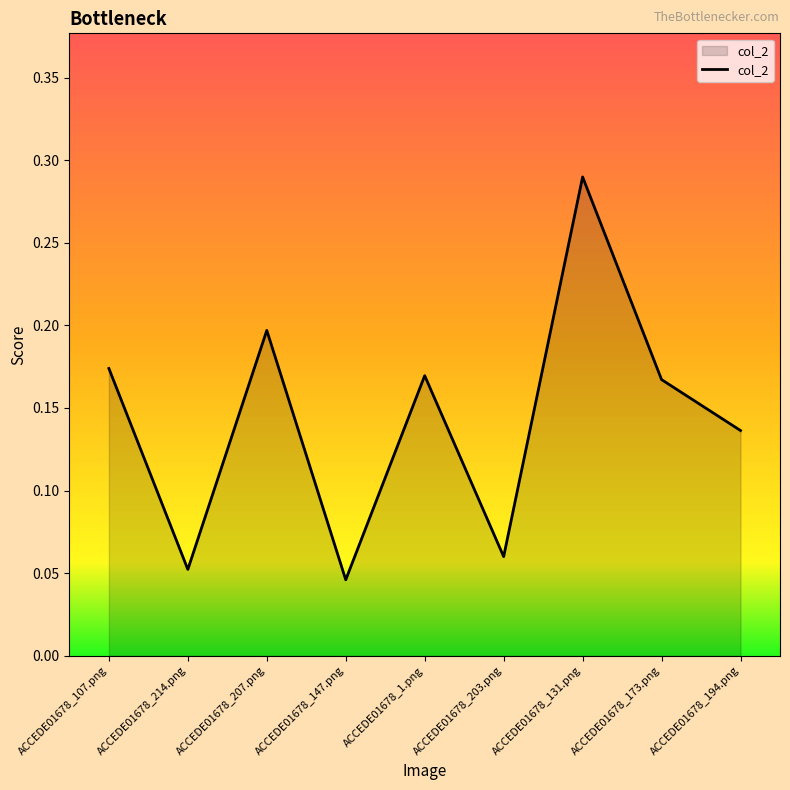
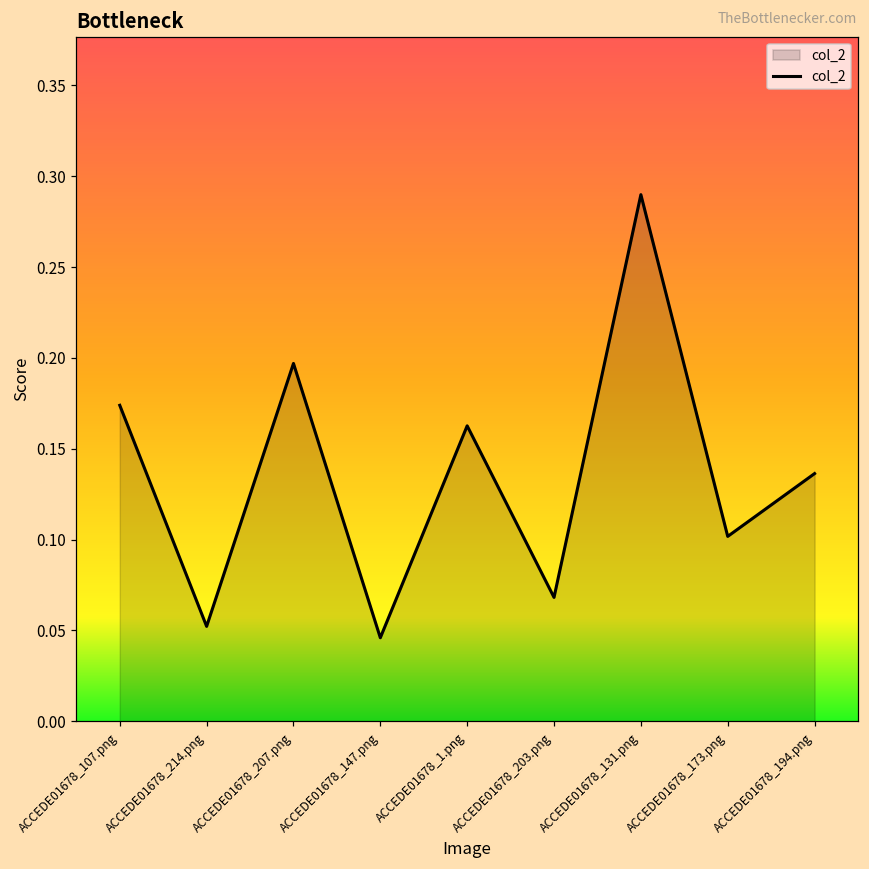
ACCEDE01678_1.png: 0.170 -> 0.163
ACCEDE01678_203.png: 0.060 -> 0.068
ACCEDE01678_173.png: 0.167 -> 0.102
